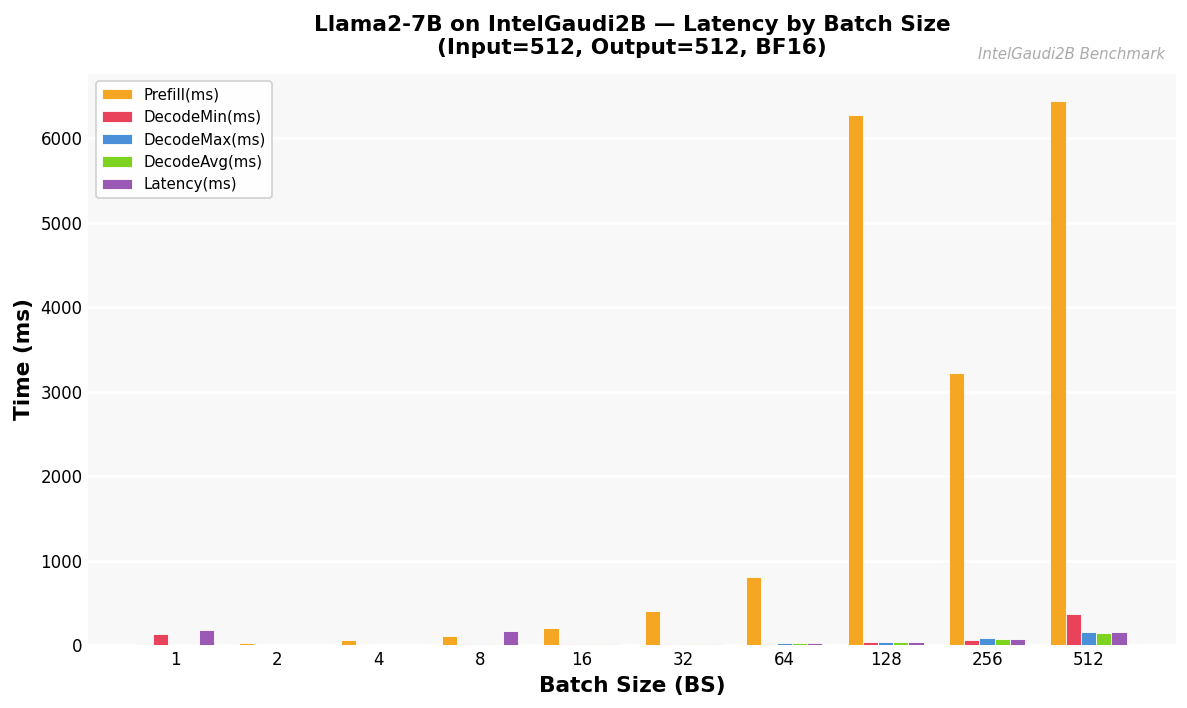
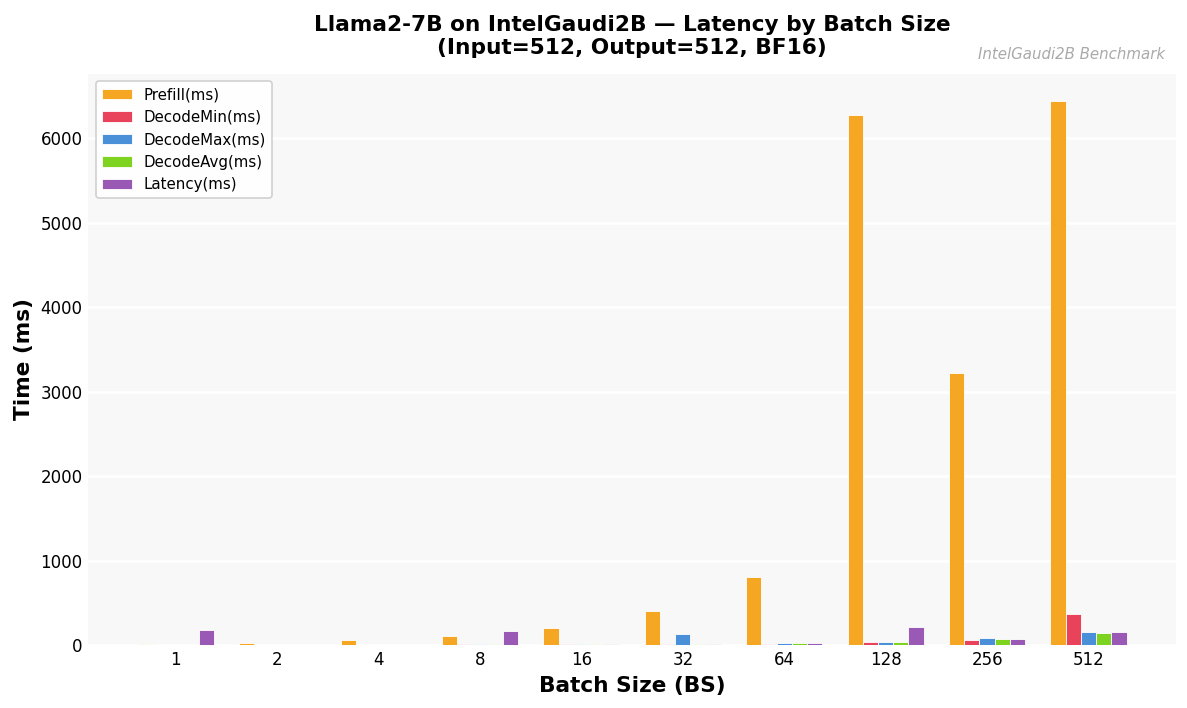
DecodeMin(ms), 1: 100 -> 0
DecodeMax(ms), 32: 0 -> 100
Latency(ms), 128: 0 -> 200
